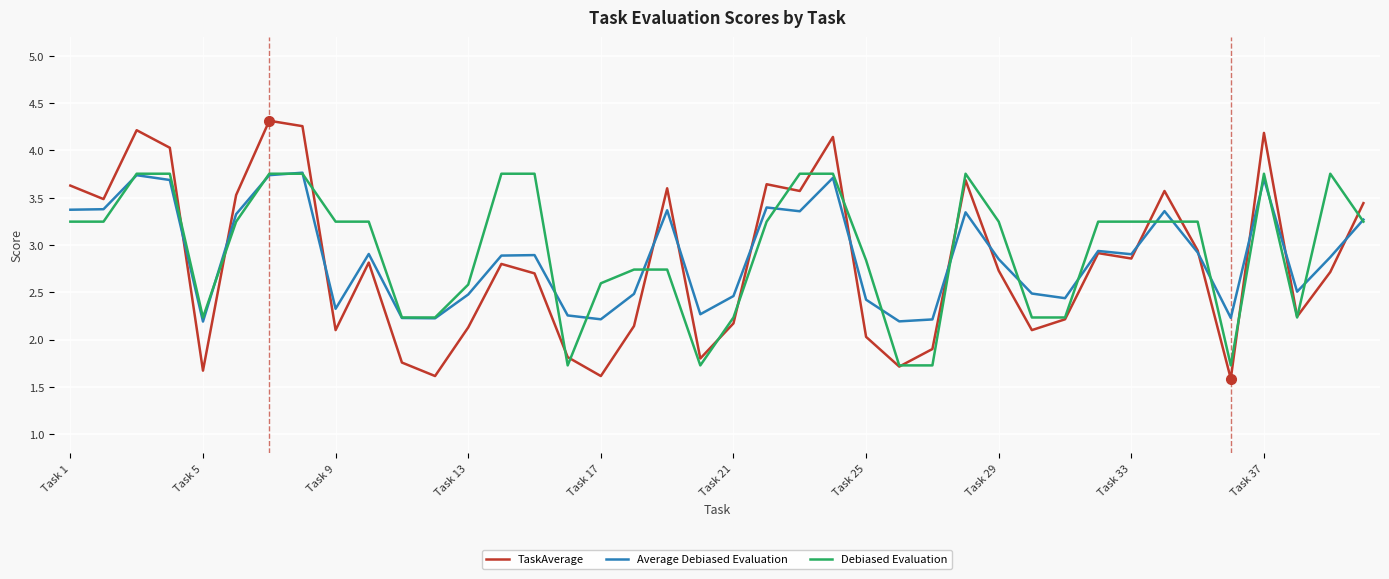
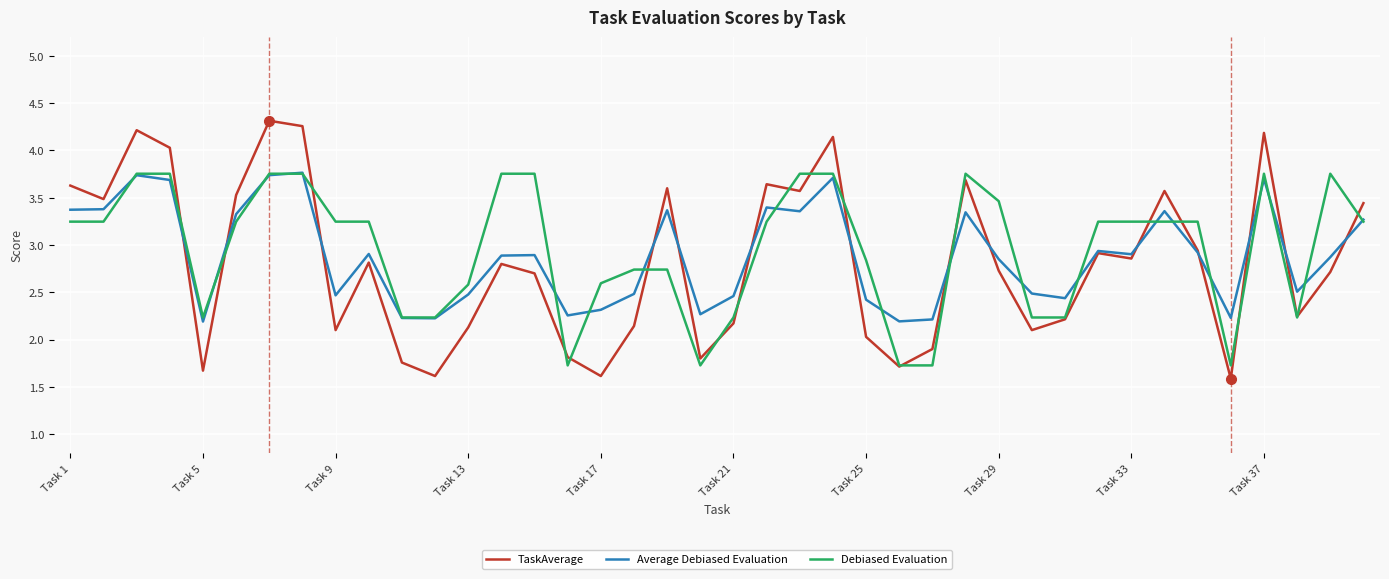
Average Debiased Evaluation, Task 9: 2.3 -> 2.5
Average Debiased Evaluation, Task 17: 2.2 -> 2.3
Debiased Evaluation, Task 29: 3.2 -> 3.5
